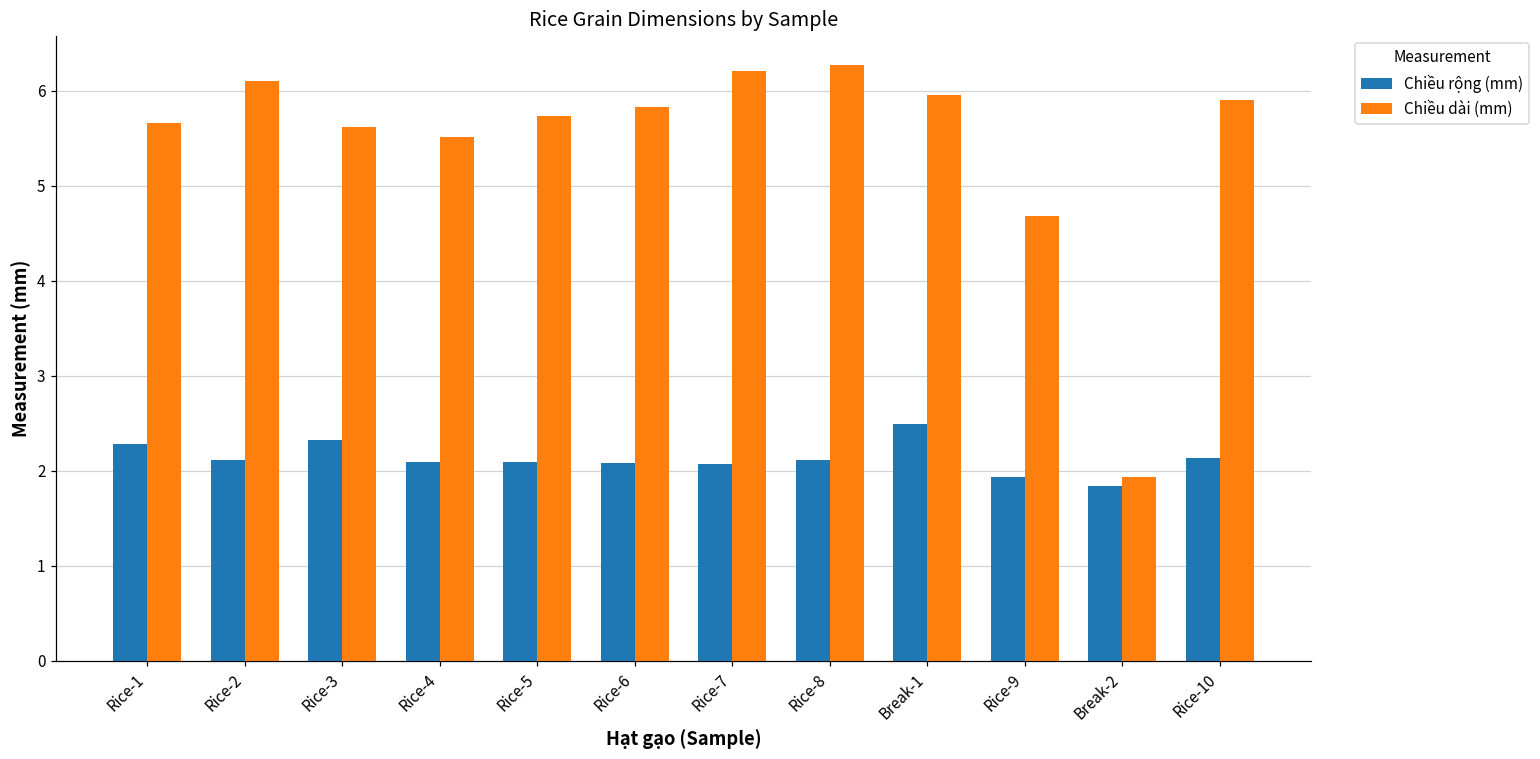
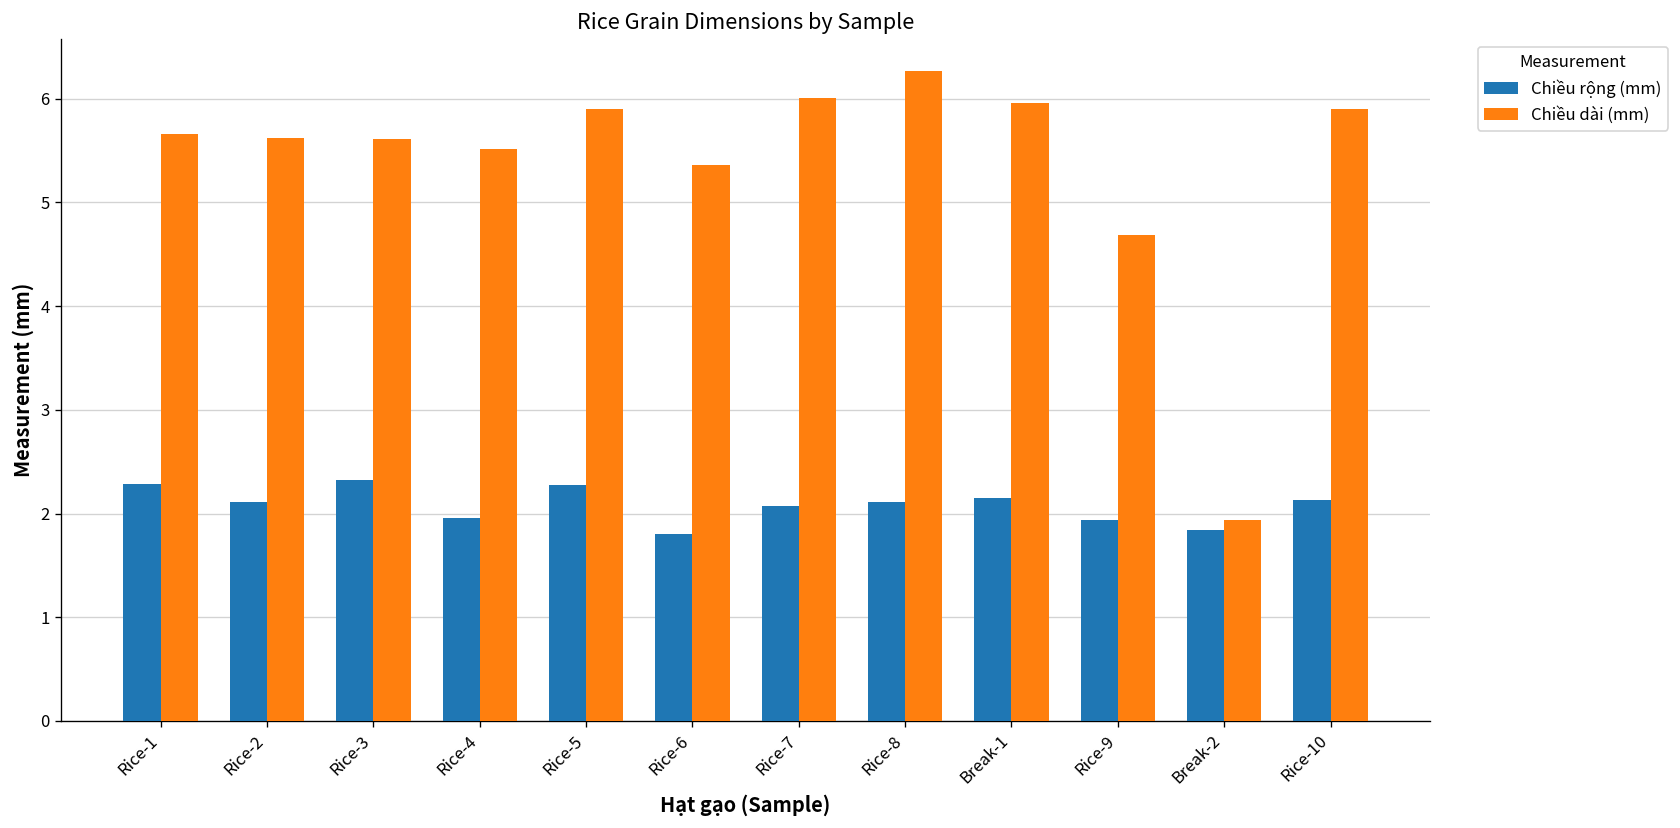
Chiều dài (mm), Rice-2: 6.1 -> 5.6
Chiều rộng (mm), Rice-4: 2.1 -> 2.0
Chiều rộng (mm), Rice-5: 2.1 -> 2.3
Chiều dài (mm), Rice-5: 5.7 -> 5.9
Chiều rộng (mm), Rice-6: 2.1 -> 1.8
Chiều dài (mm), Rice-6: 5.8 -> 5.4
Chiều dài (mm), Rice-7: 6.2 -> 6.0
Chiều rộng (mm), Break-1: 2.5 -> 2.2
